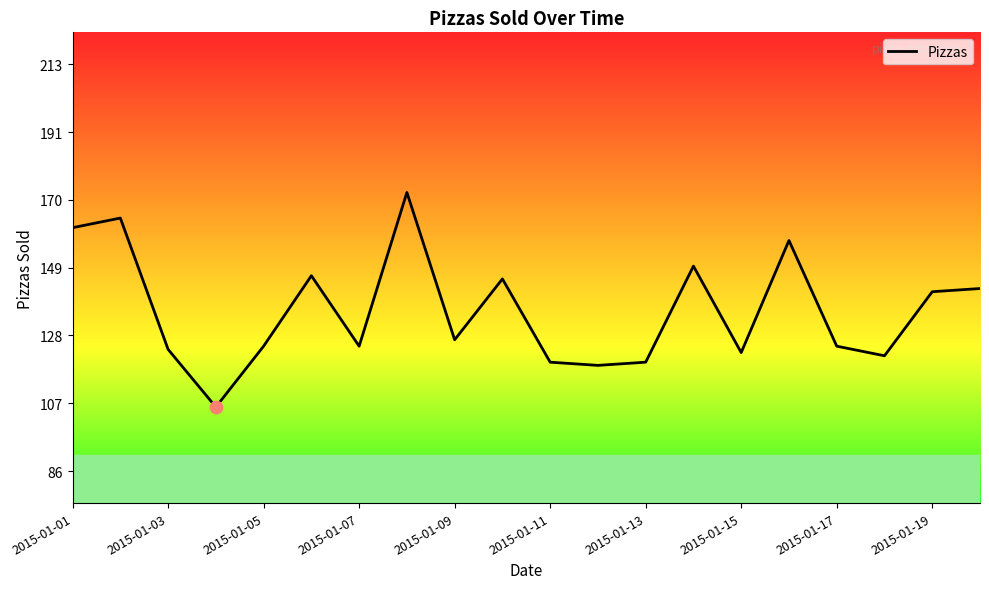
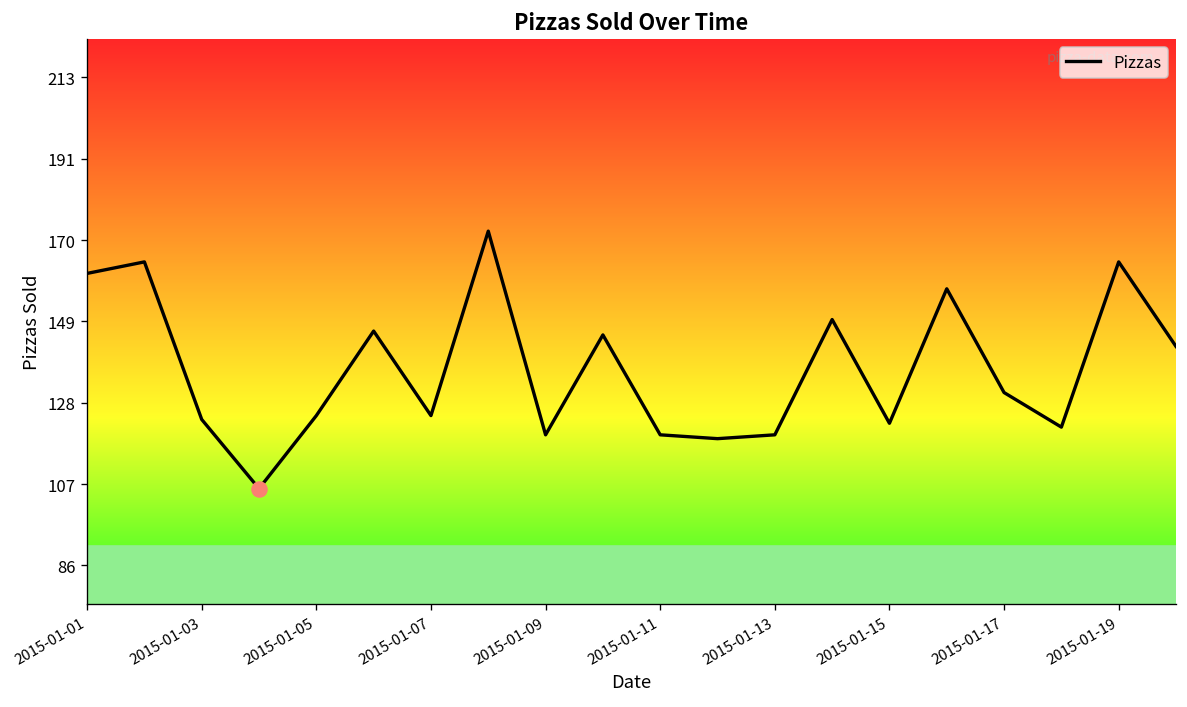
Pizzas, 2015-01-09: 127 -> 120
Pizzas, 2015-01-17: 125 -> 131
Pizzas, 2015-01-19: 142 -> 165
